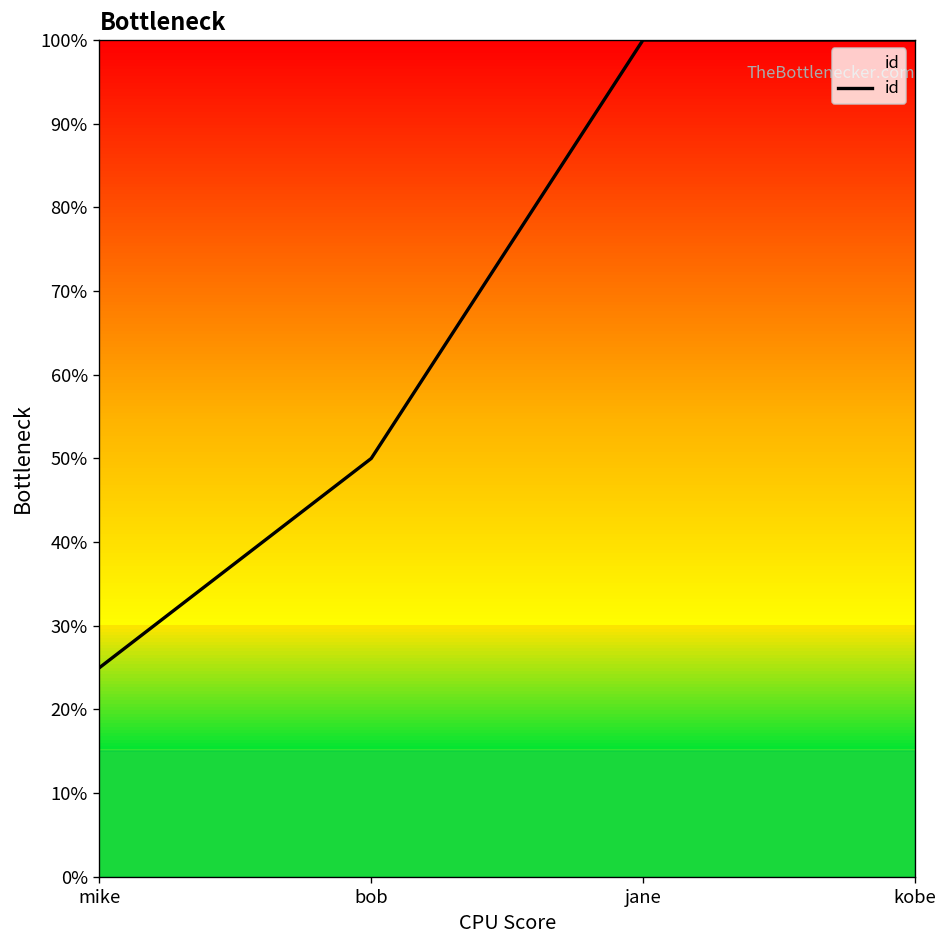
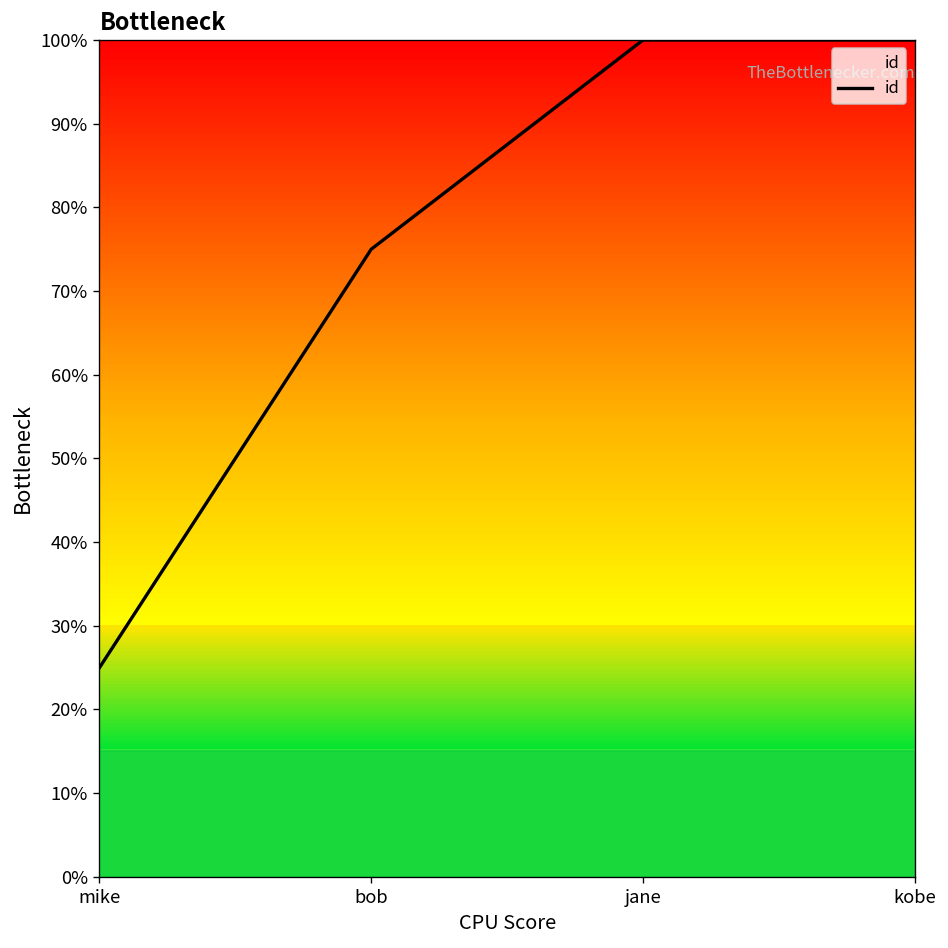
bob: 50% -> 75%
